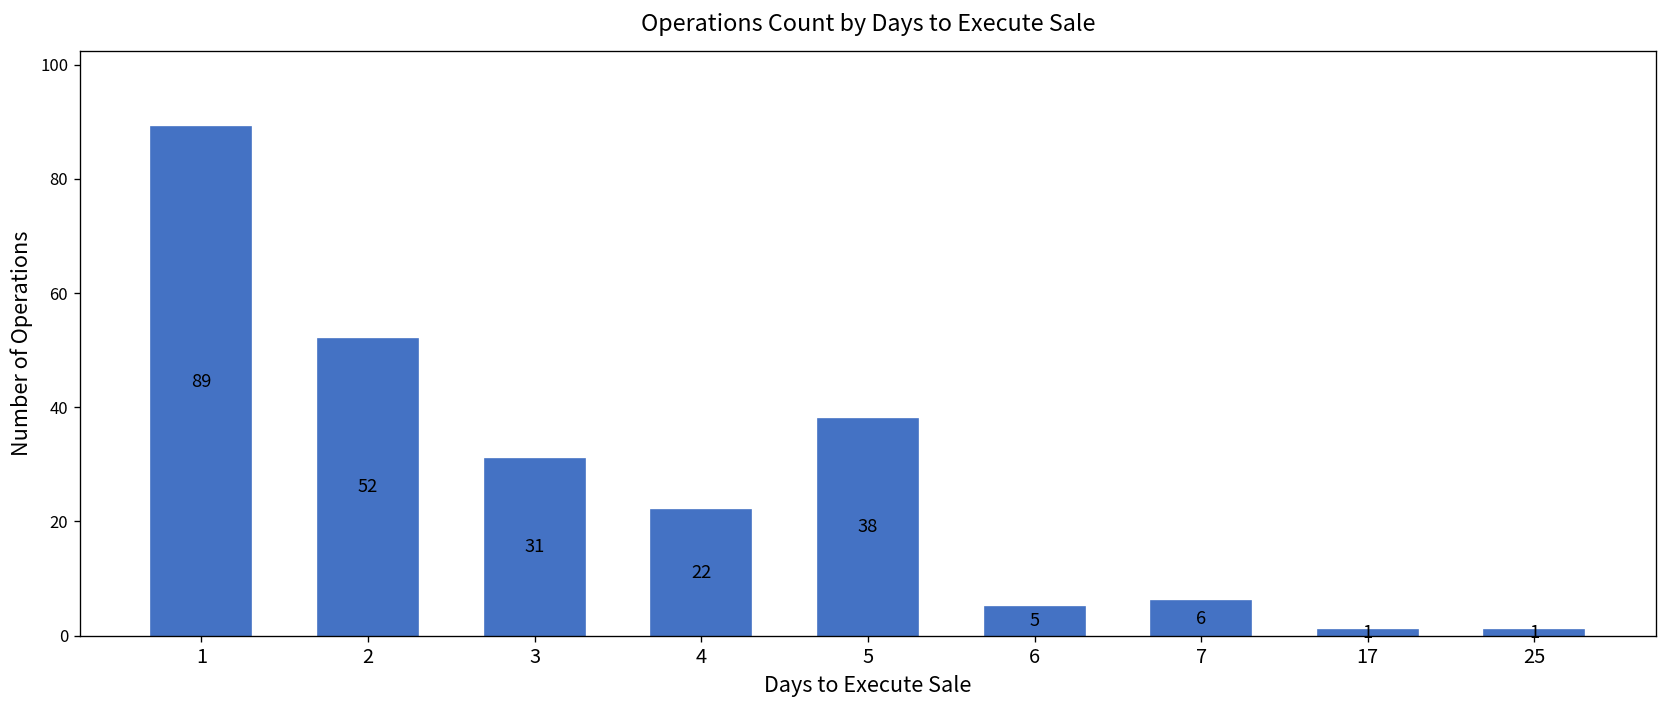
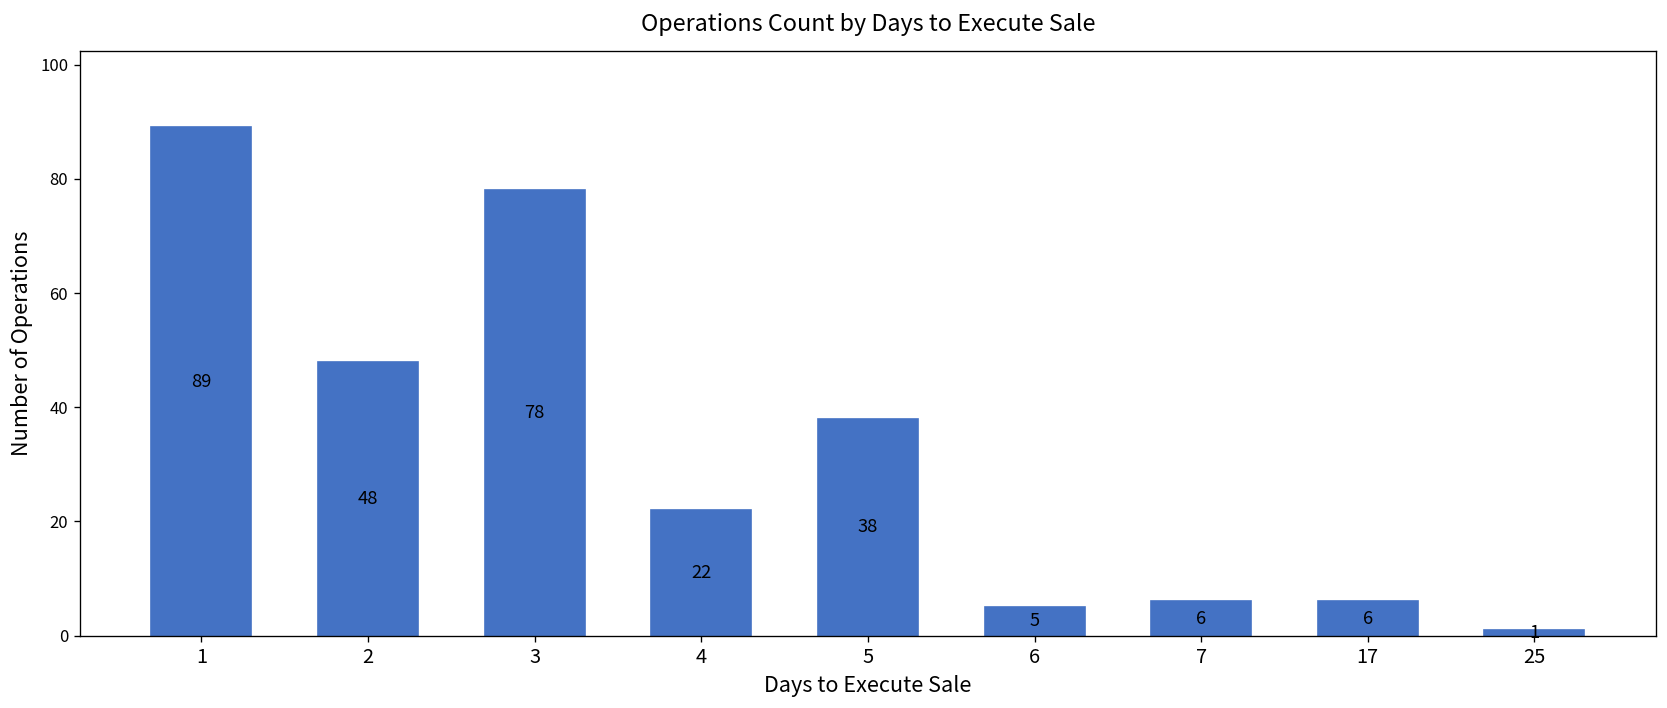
2: 52 -> 48
3: 31 -> 78
17: 1 -> 6
